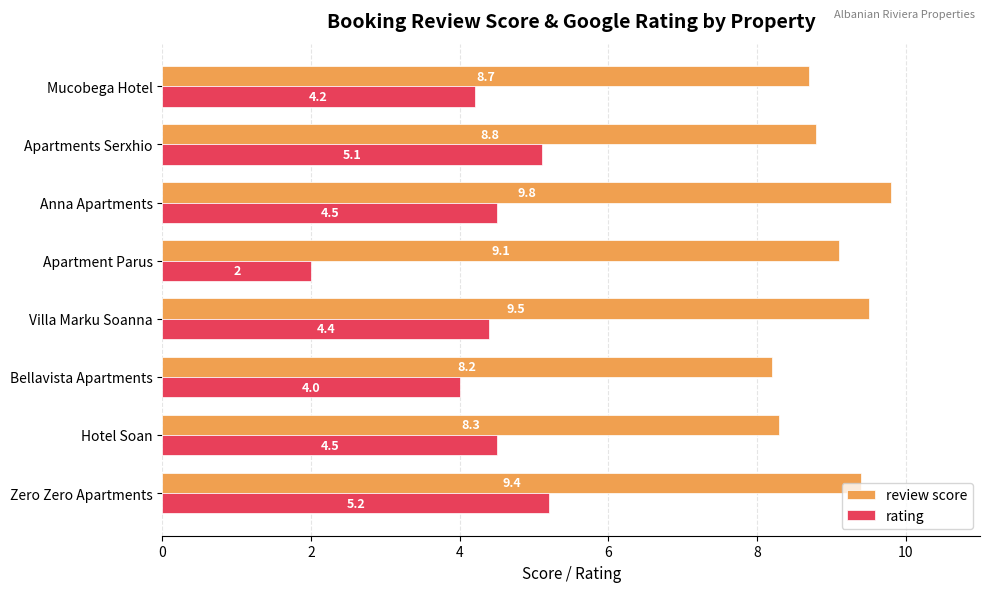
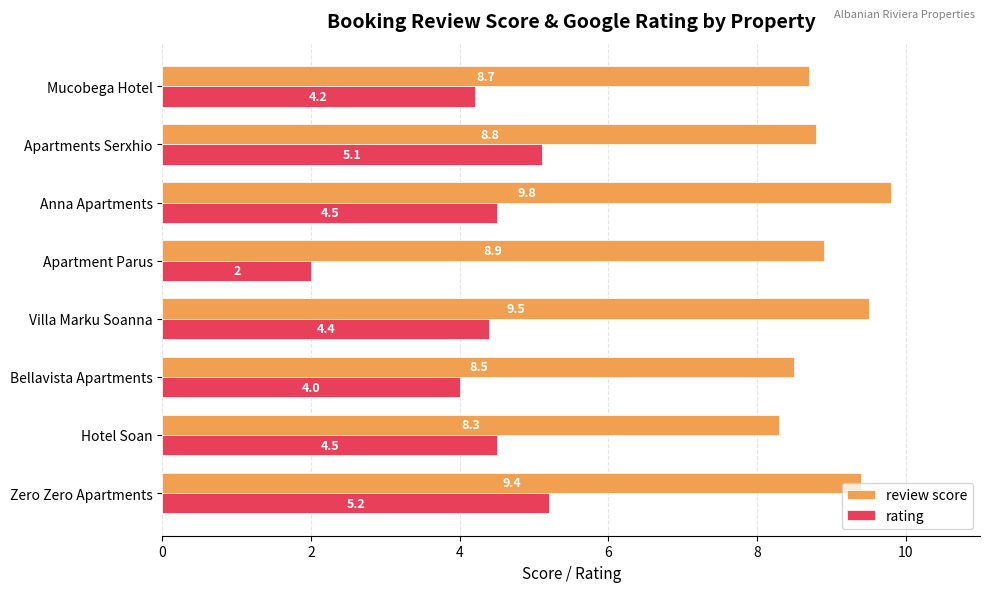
review score, Apartment Parus: 9.1 -> 8.9
review score, Bellavista Apartments: 8.2 -> 8.5
